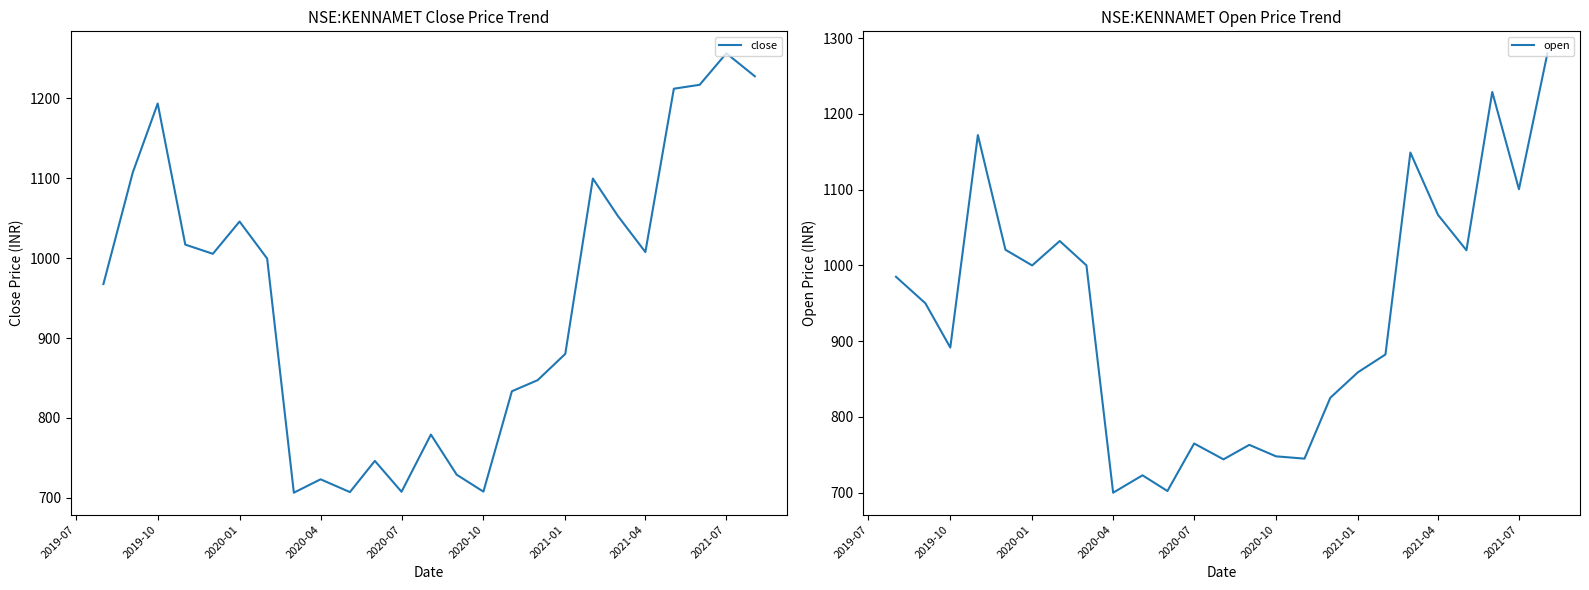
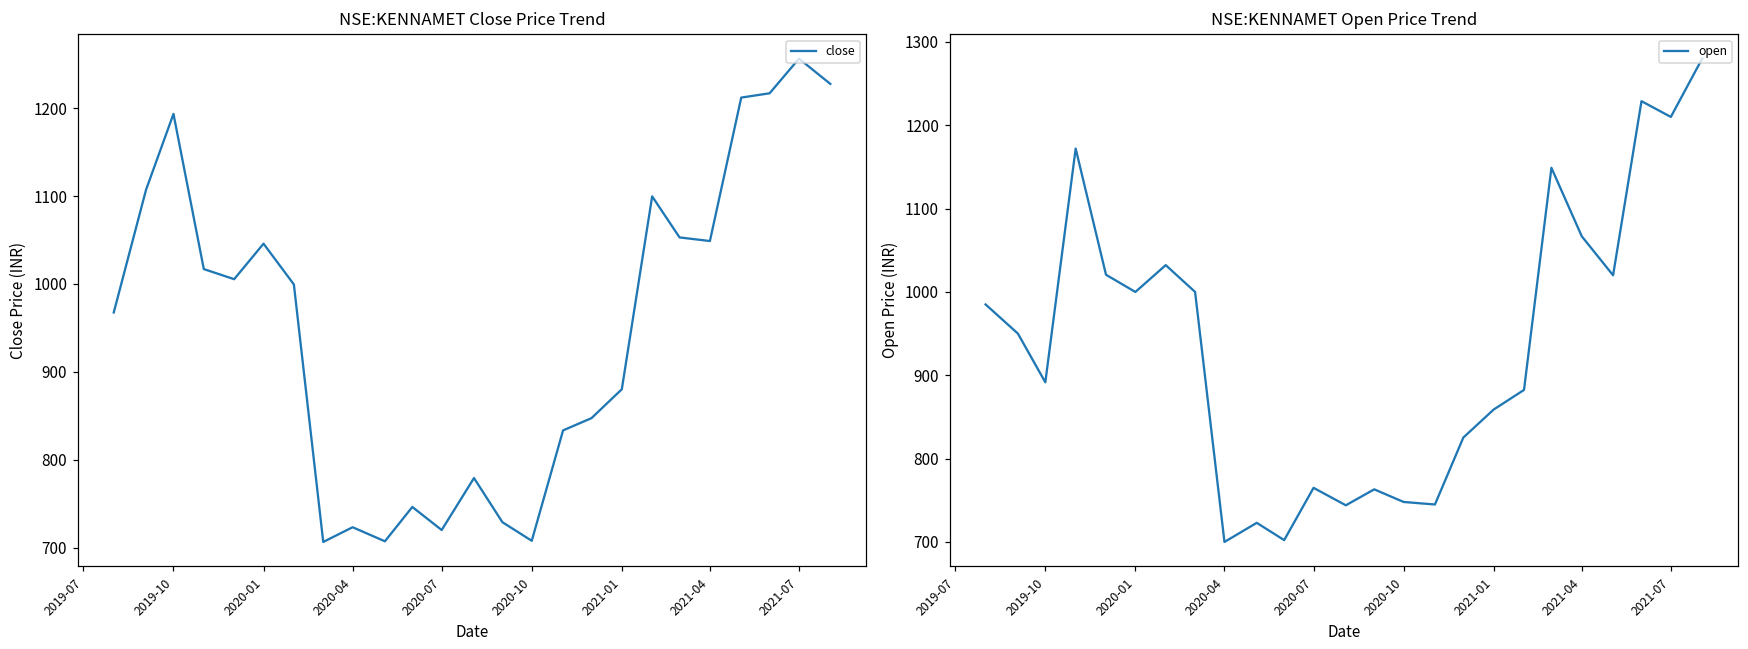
NSE:KENNAMET Close Price Trend, 2020-07: 710 -> 720
NSE:KENNAMET Close Price Trend, 2021-04: 1010 -> 1050
NSE:KENNAMET Open Price Trend, 2021-07: 1100 -> 1210
